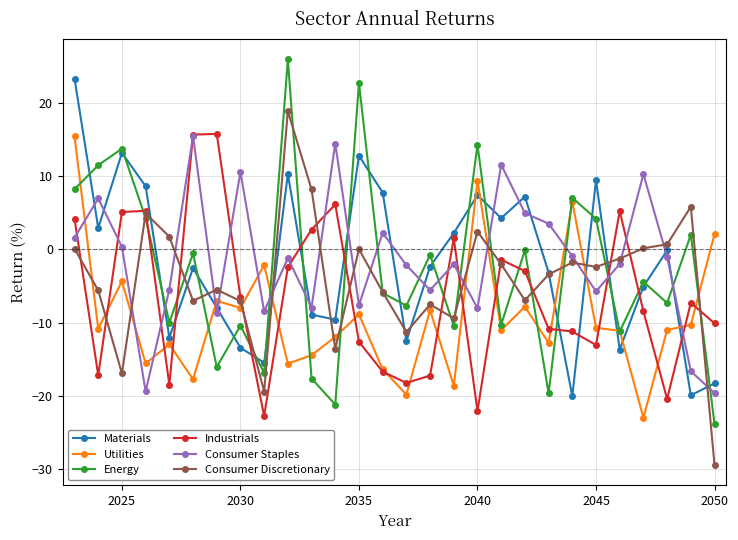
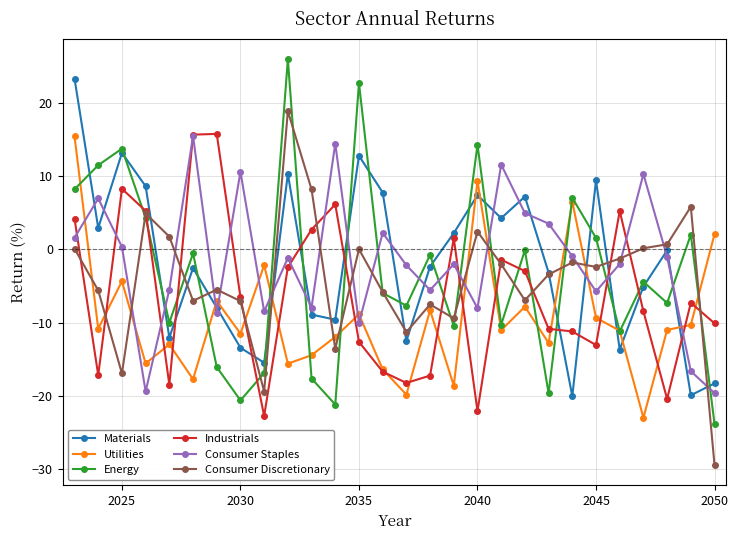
Industrials, 2025: 5 -> 8
Utilities, 2030: -8 -> -11
Energy, 2030: -10 -> -21
Consumer Staples, 2035: -8 -> -10
Utilities, 2045: -11 -> -9
Energy, 2045: 4 -> 2
